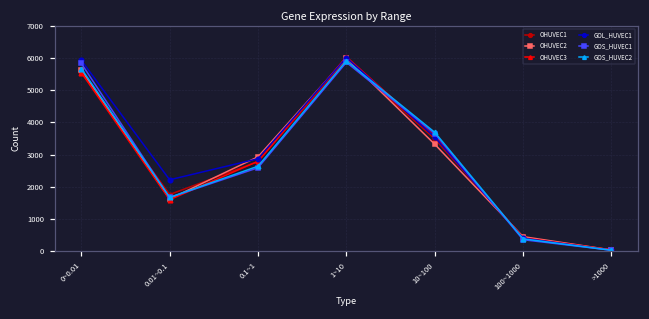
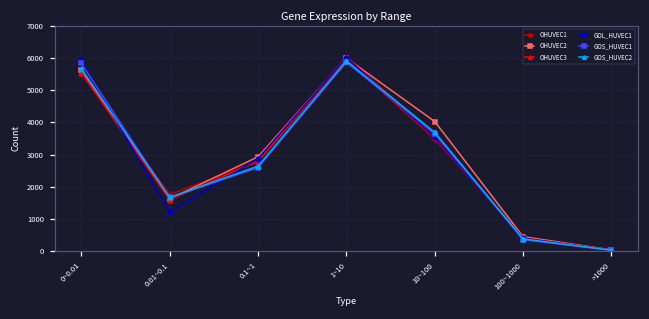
GOL_HUVEC1, 0.01~0.1: 2200 -> 1200
OHUVEC2, 10~100: 3300 -> 4000
